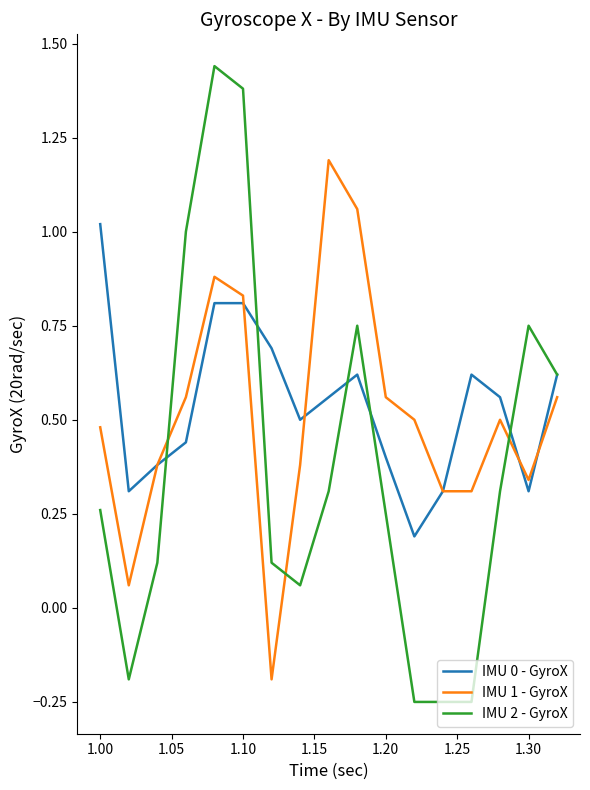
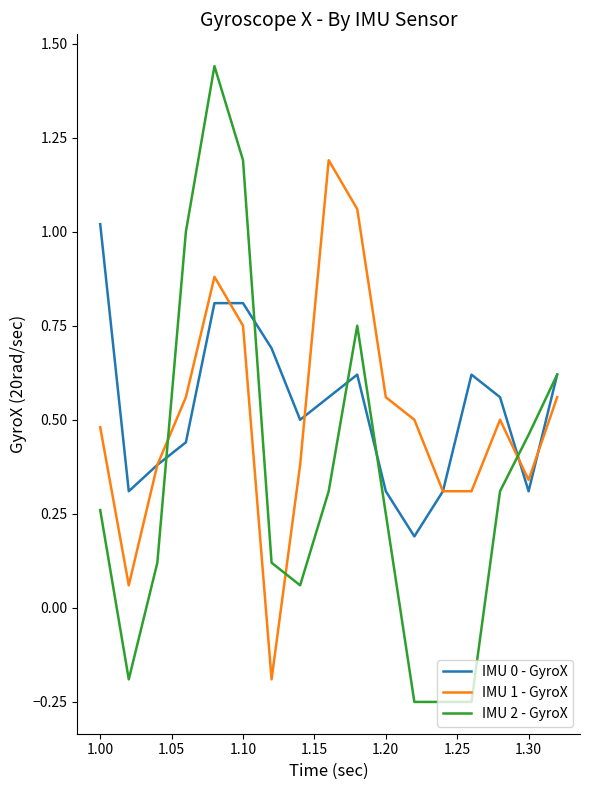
IMU 1 - GyroX, 1.10: 0.83 -> 0.75
IMU 2 - GyroX, 1.10: 1.38 -> 1.19
IMU 0 - GyroX, 1.20: 0.40 -> 0.31
IMU 2 - GyroX, 1.30: 0.75 -> 0.46
